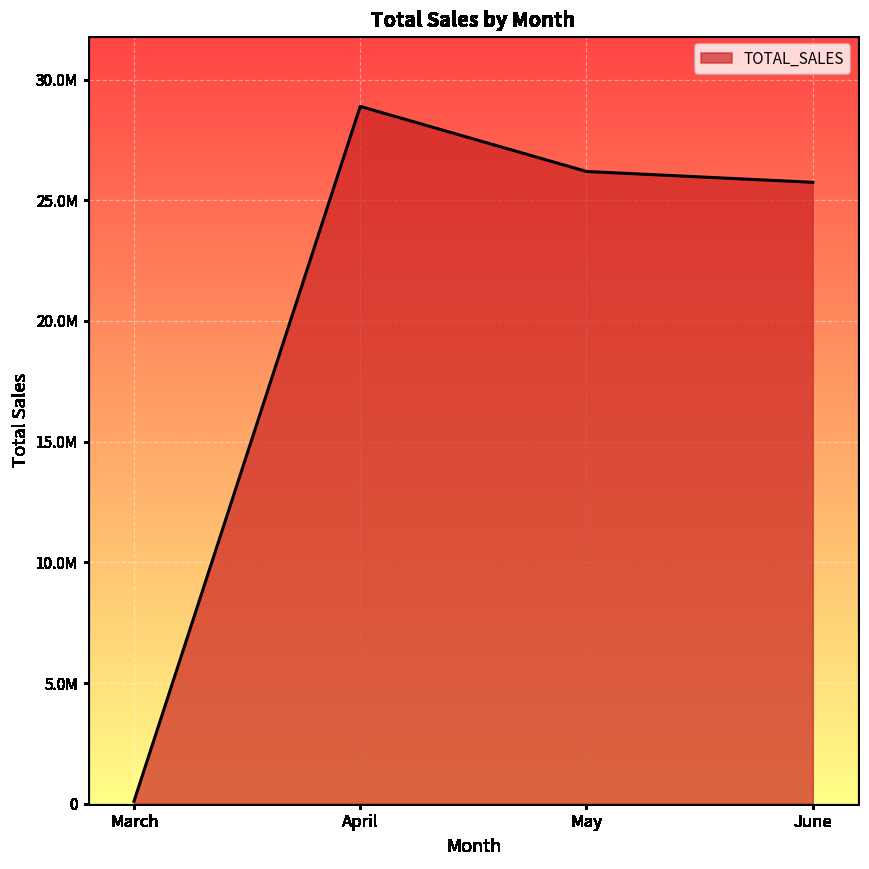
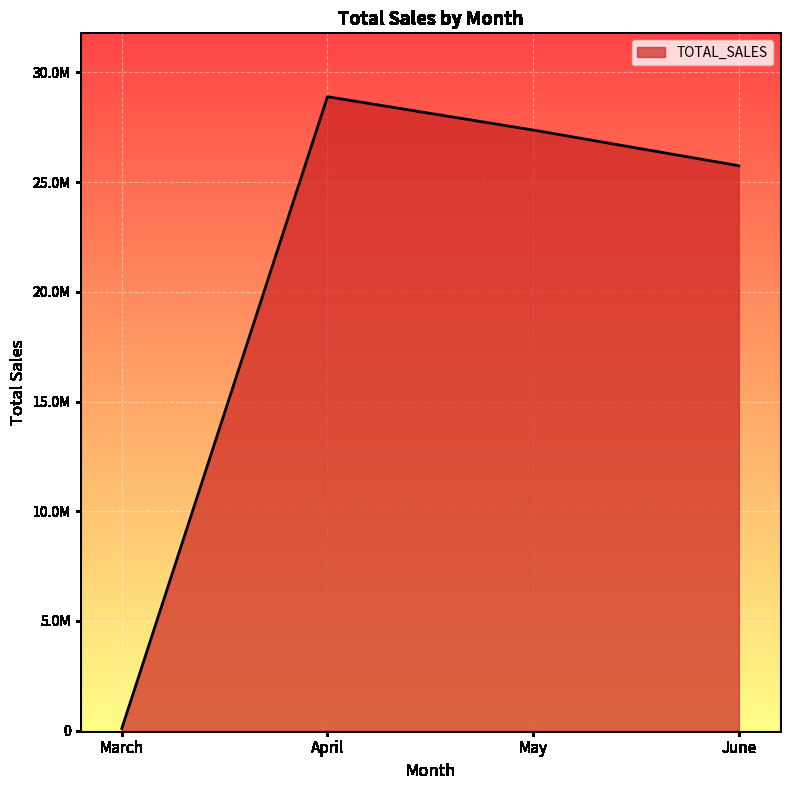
May: 26200000 -> 27400000
